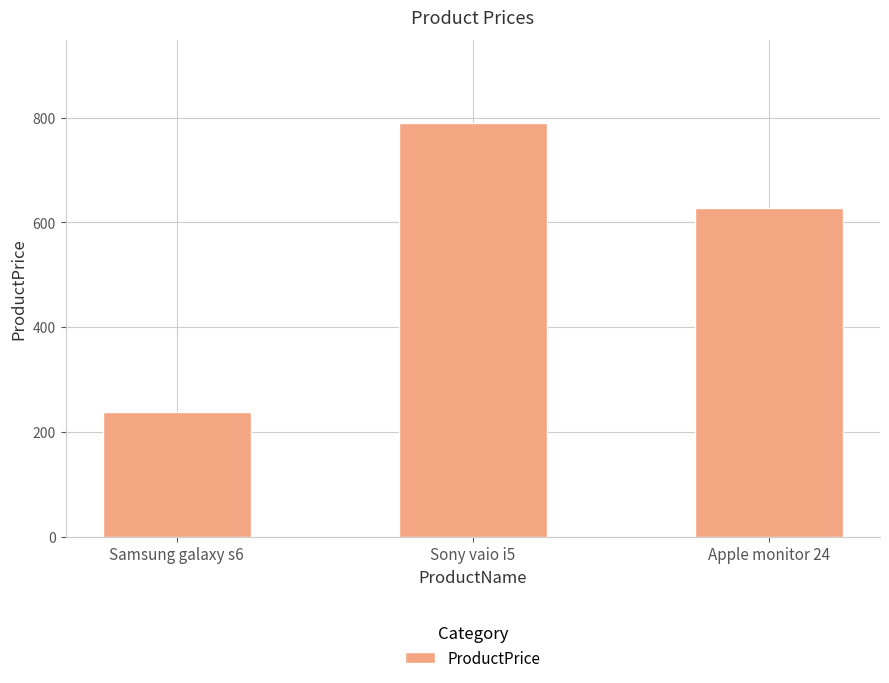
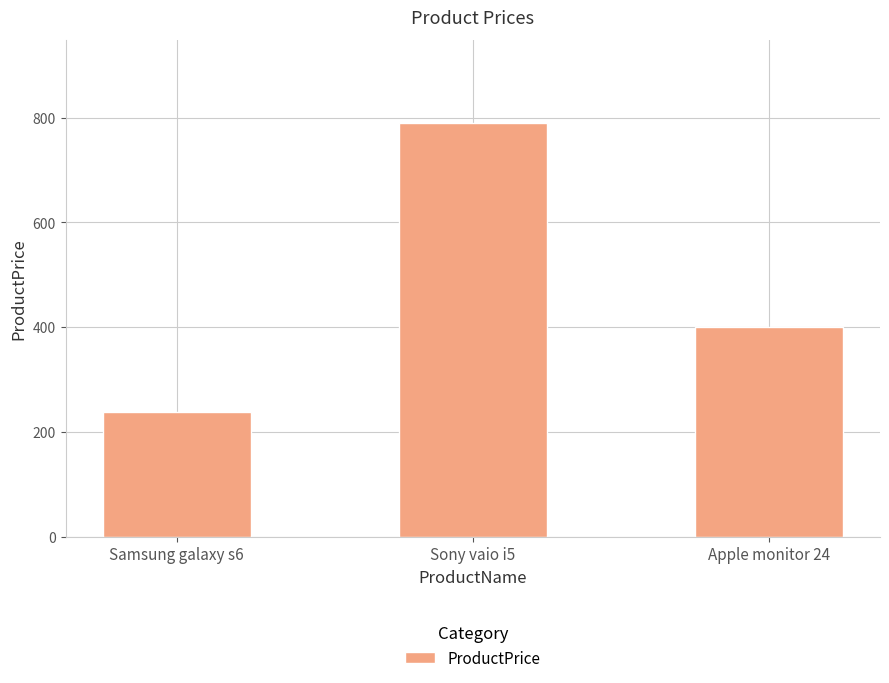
Apple monitor 24: 630 -> 400
